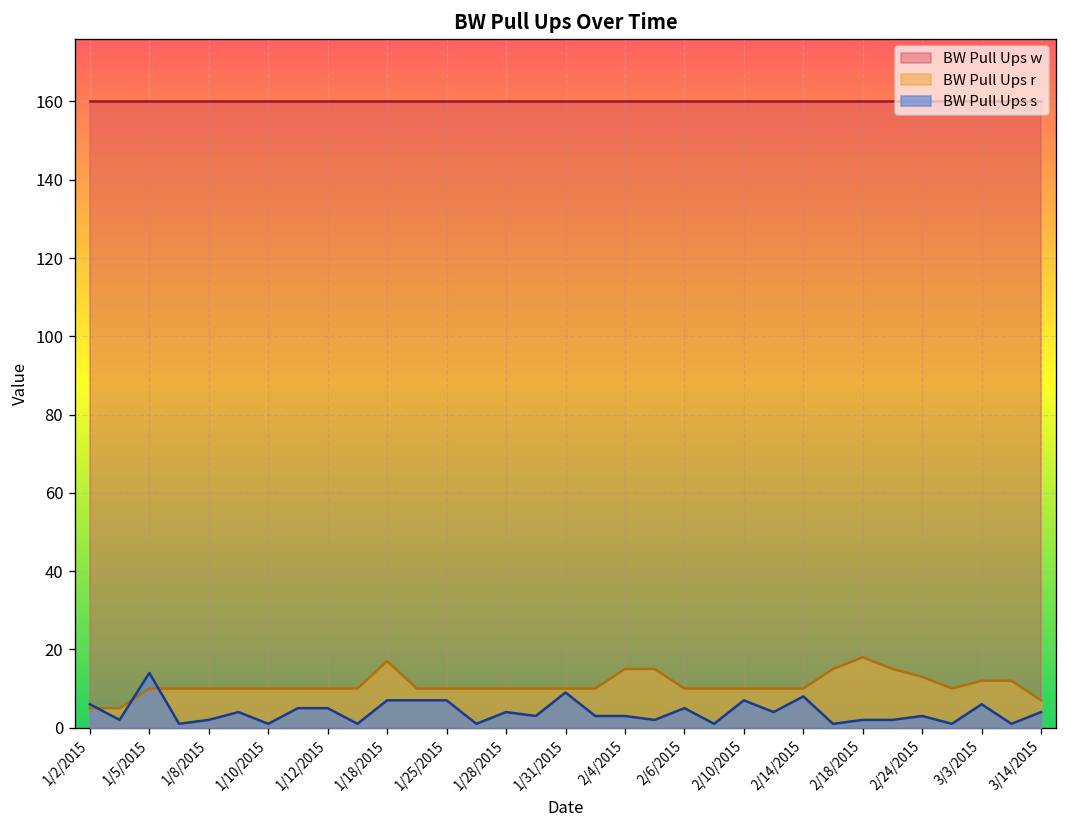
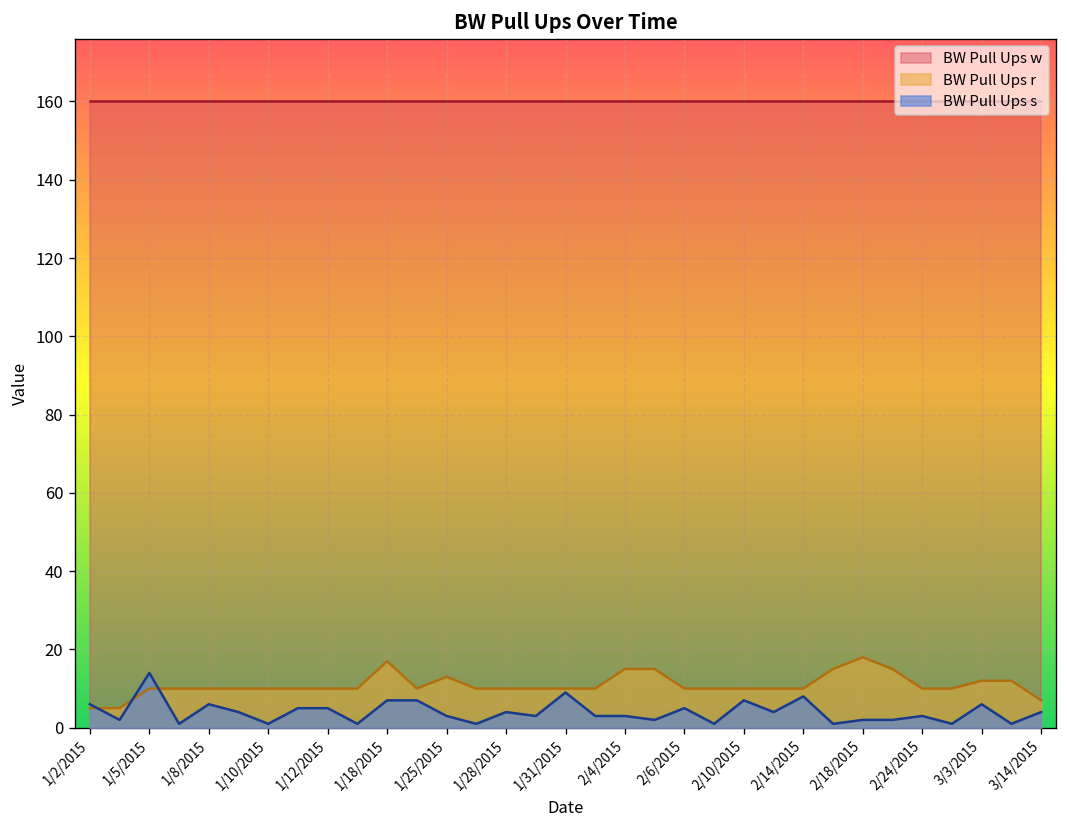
BW Pull Ups s, 1/8/2015: 2 -> 6
BW Pull Ups r, 1/25/2015: 10 -> 13
BW Pull Ups s, 1/25/2015: 7 -> 3
BW Pull Ups r, 2/24/2015: 13 -> 10
